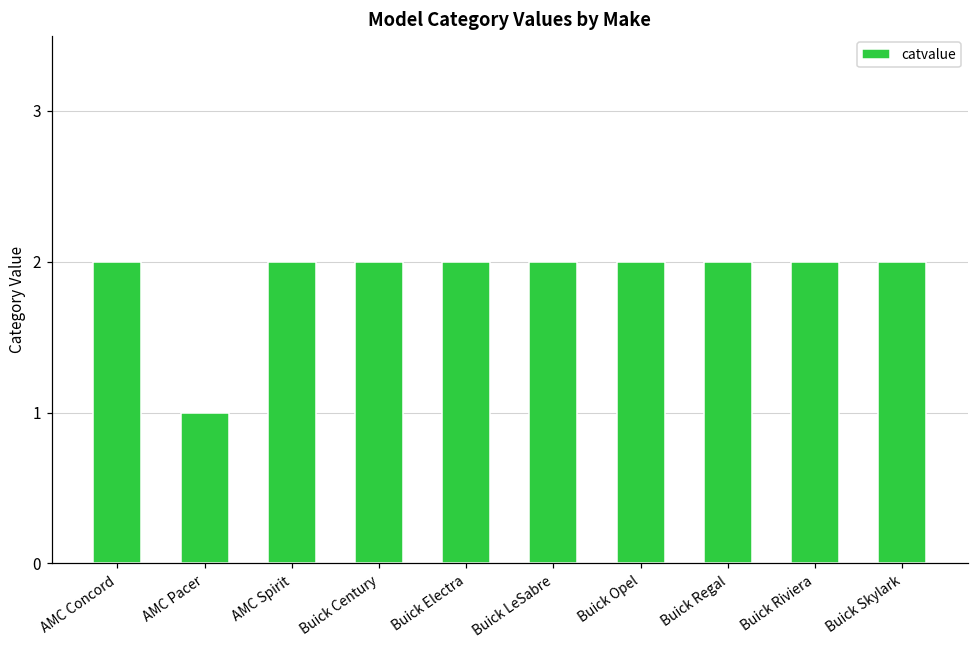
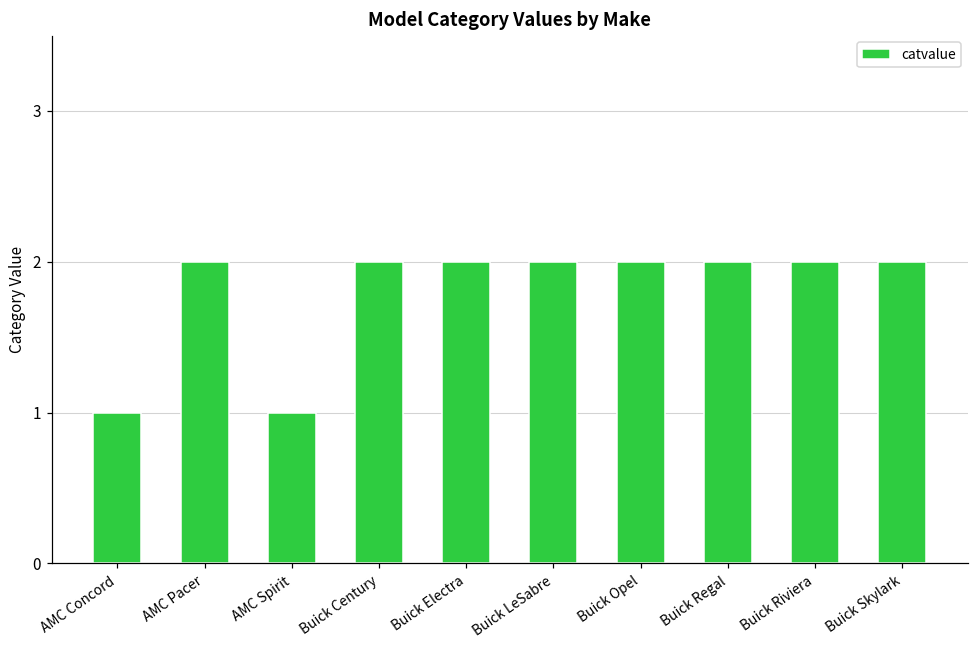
AMC Concord: 2 -> 1
AMC Pacer: 1 -> 2
AMC Spirit: 2 -> 1
